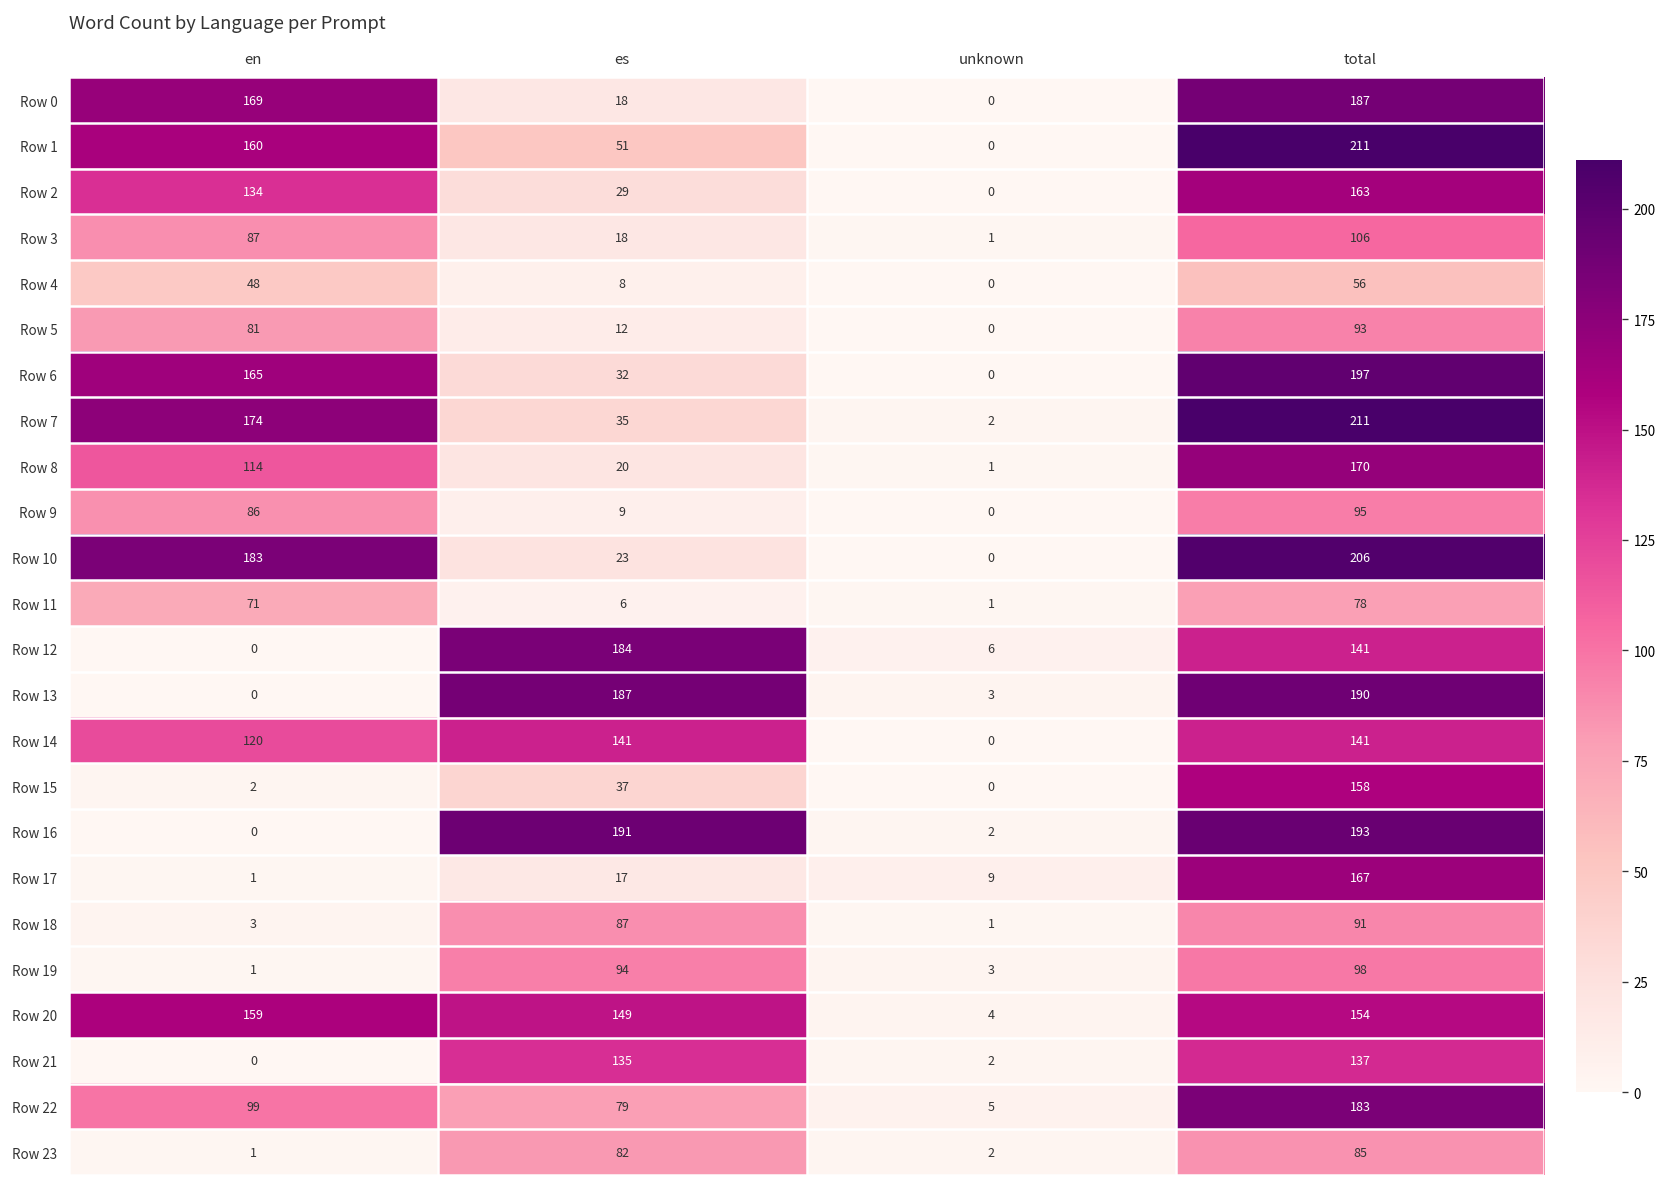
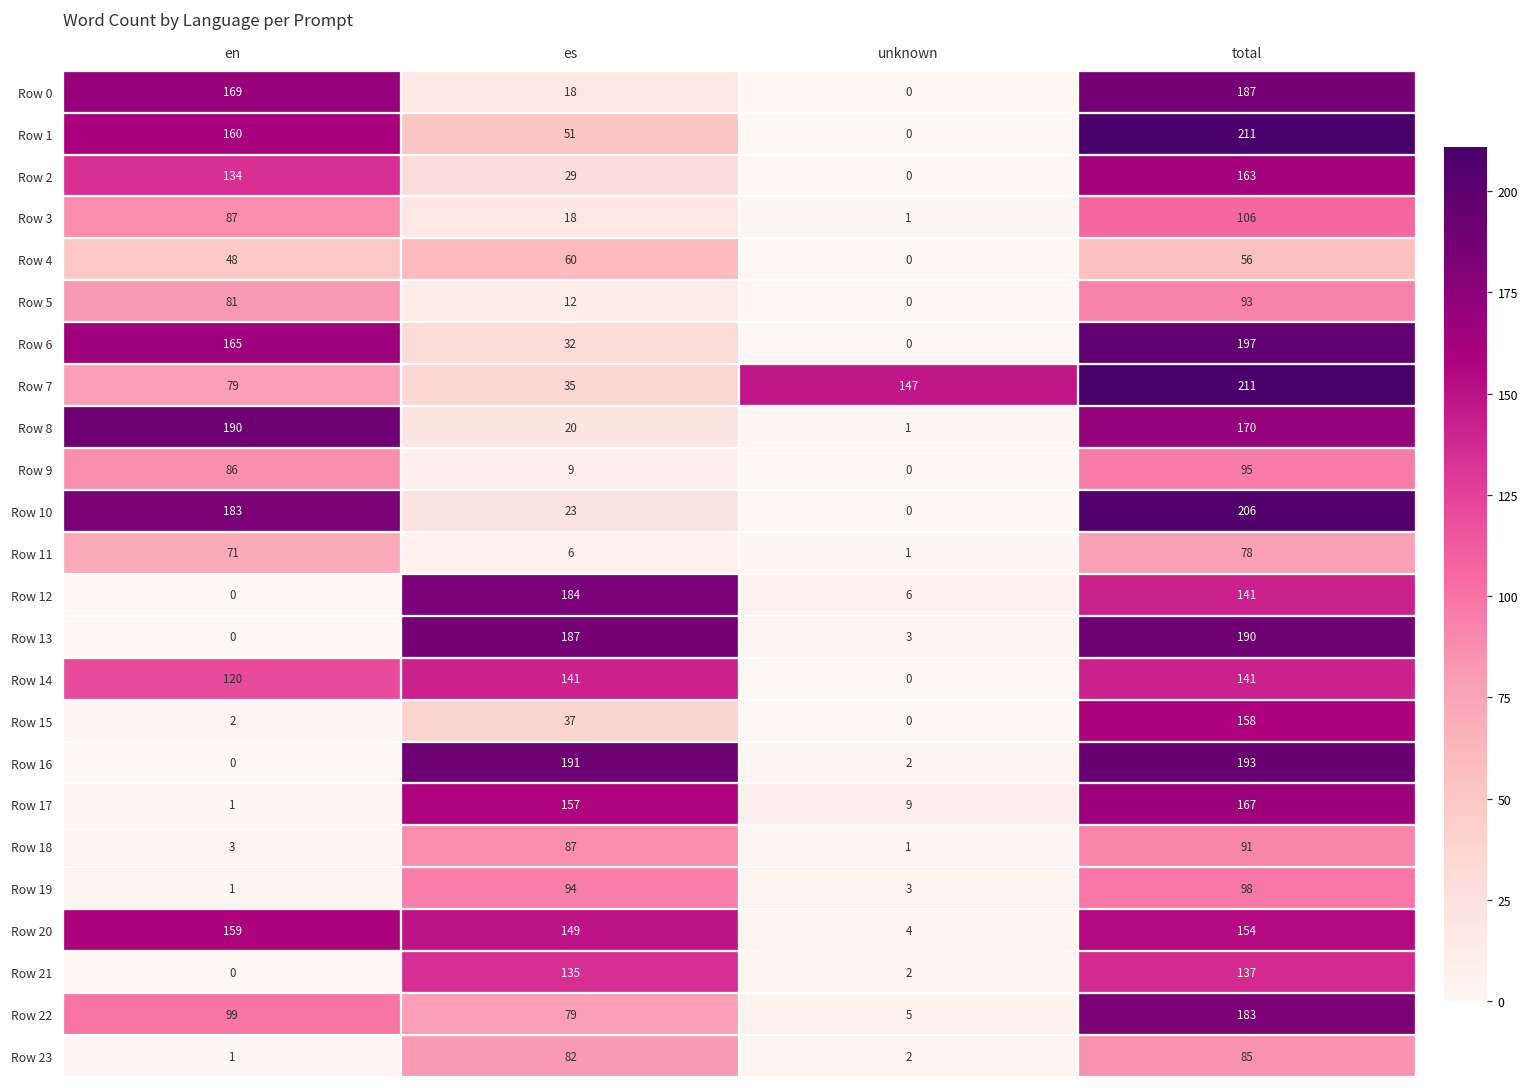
Row 4, es: 8 -> 60
Row 7, en: 174 -> 79
Row 7, unknown: 2 -> 147
Row 8, en: 114 -> 190
Row 17, es: 17 -> 157
